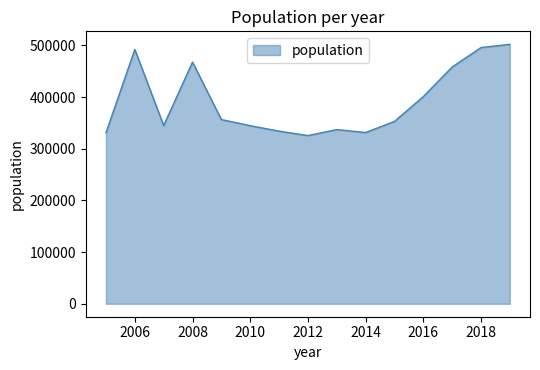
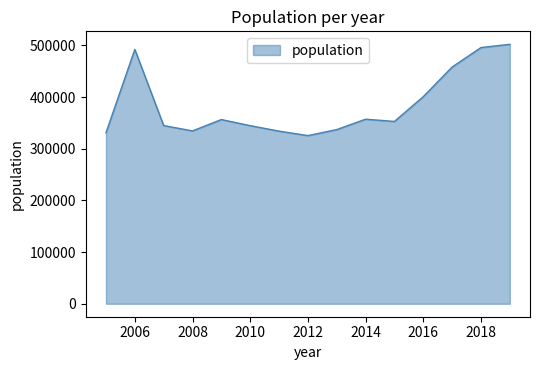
2008: 470000 -> 330000
2014: 330000 -> 360000
